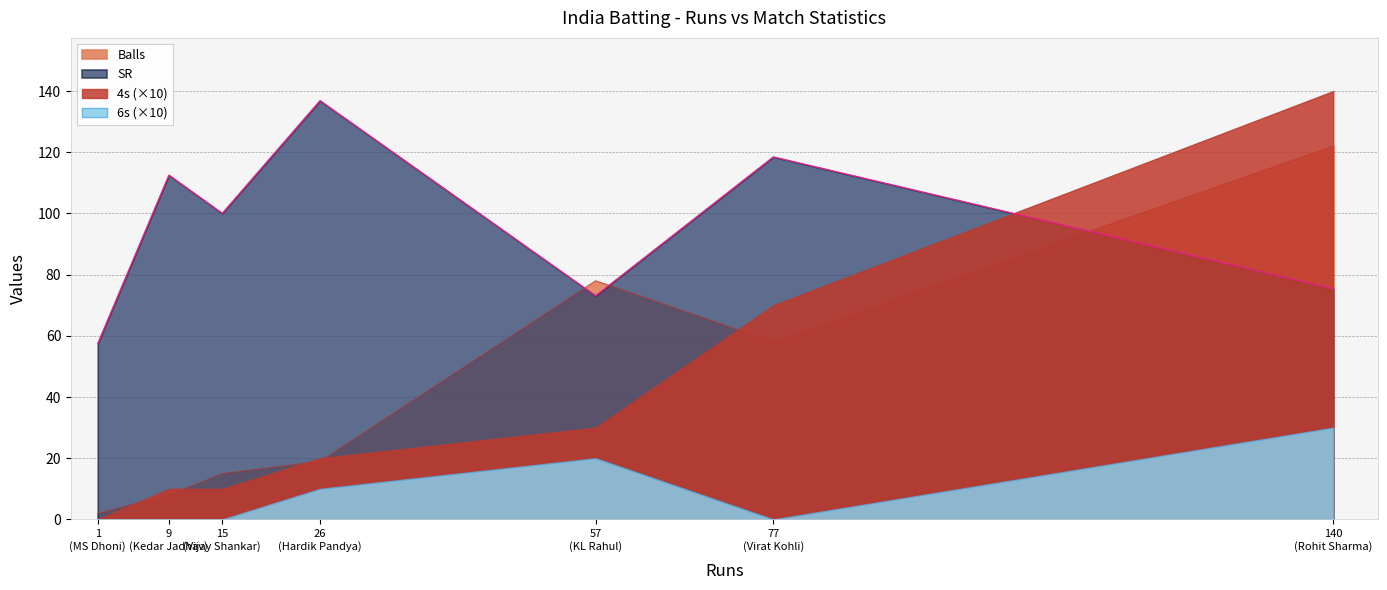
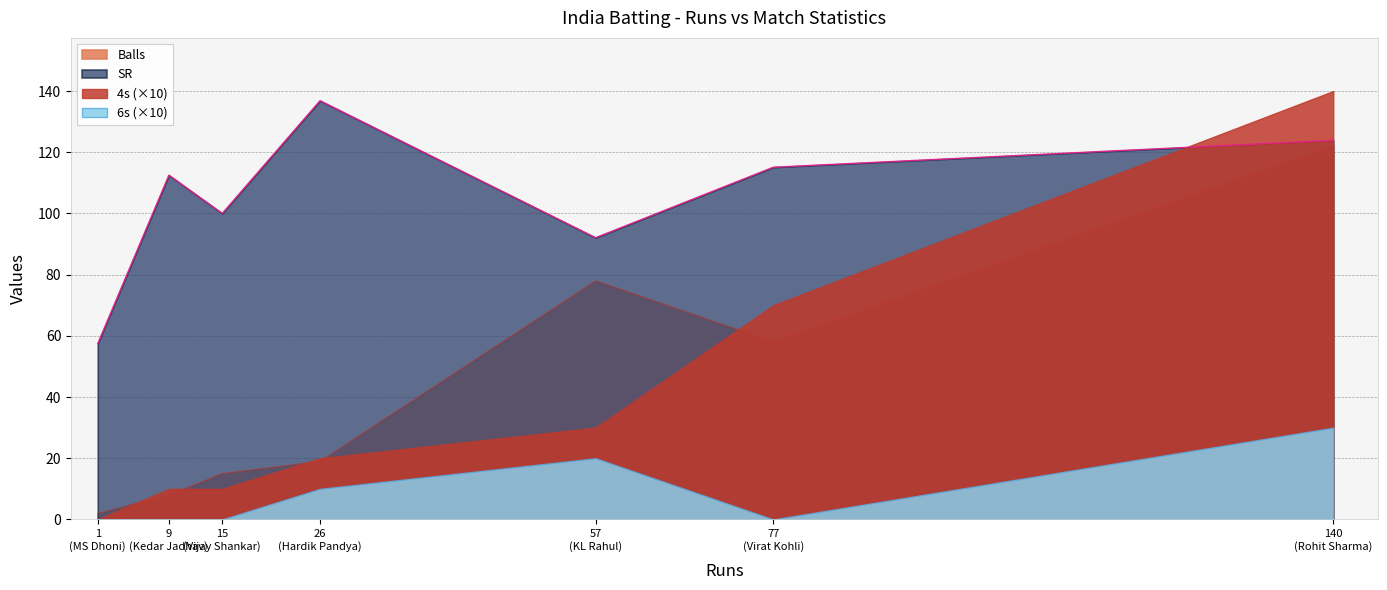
SR, 57 (KL Rahul): 73 -> 92
SR, 77 (Virat Kohli): 118 -> 115
SR, 140 (Rohit Sharma): 75 -> 124
